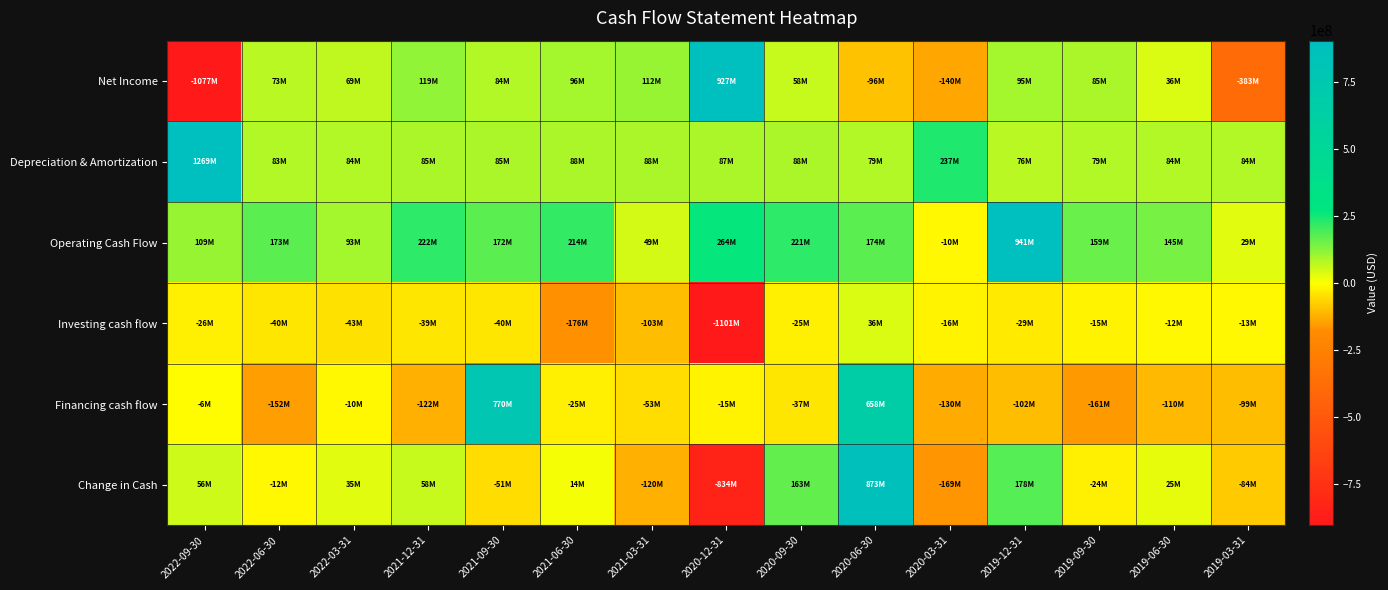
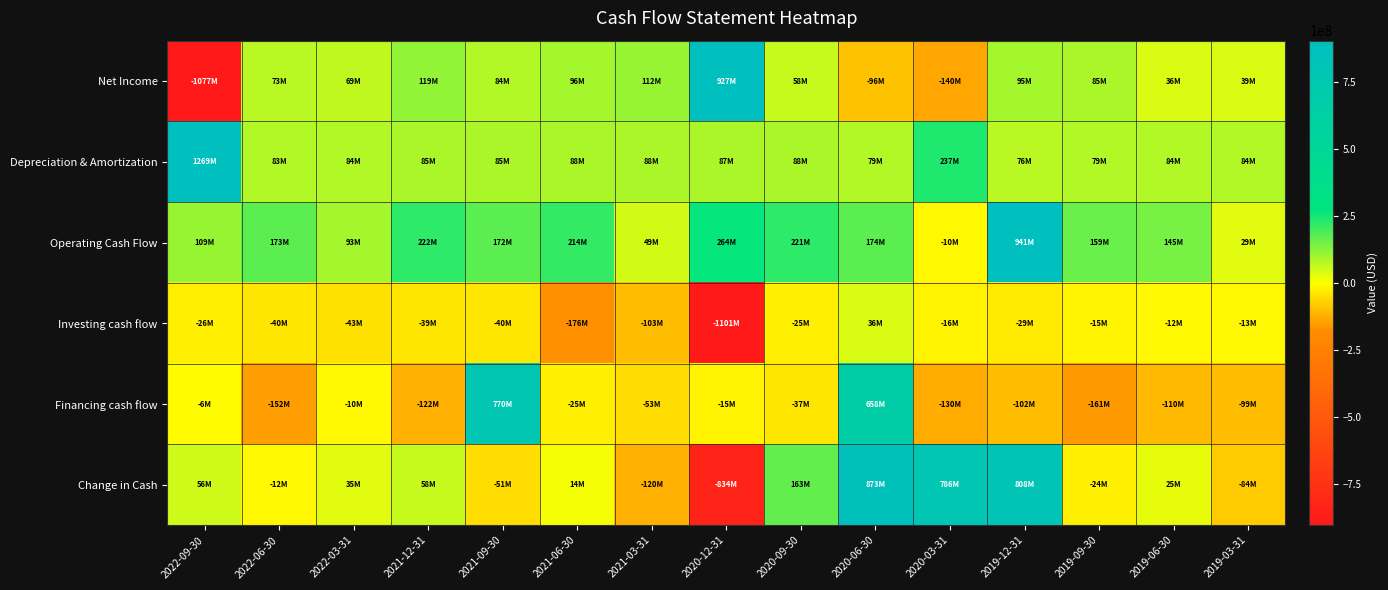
Net Income, 2019-03-31: -383M -> 39M
Change in Cash, 2020-03-31: -169M -> 786M
Change in Cash, 2019-12-31: 178M -> 808M
